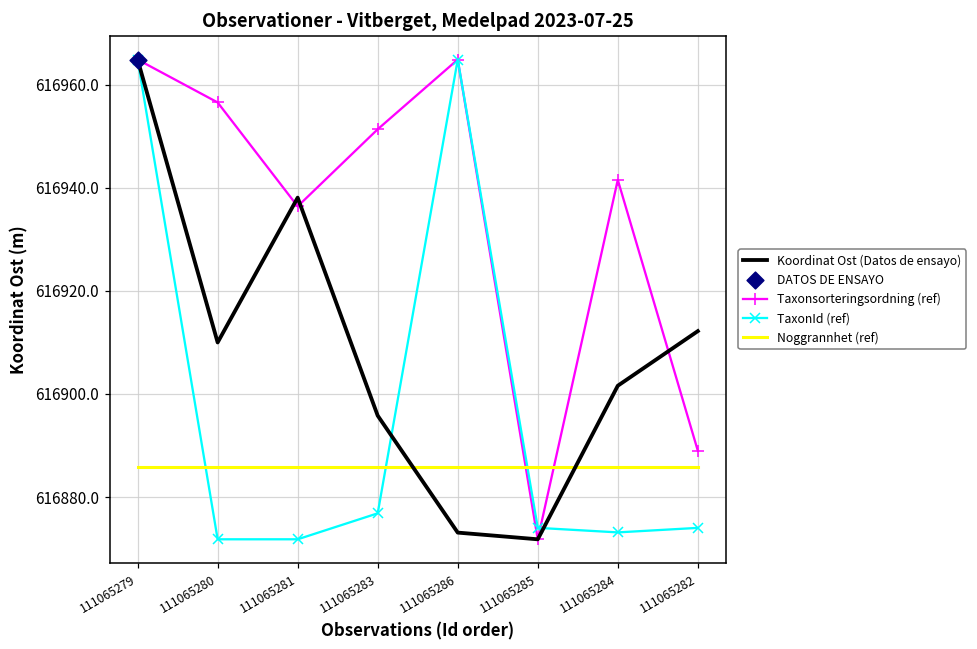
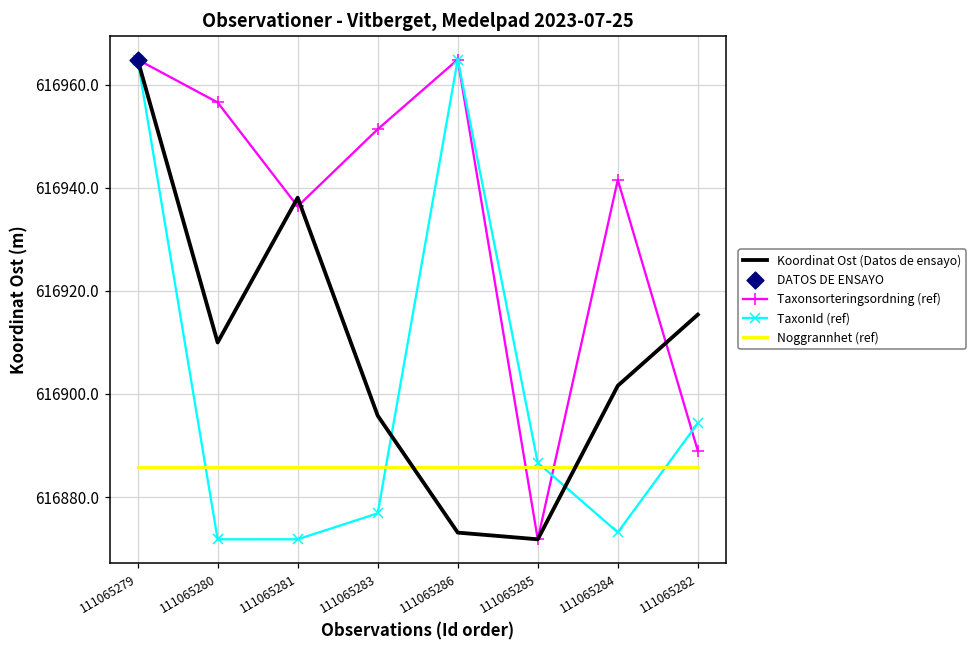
TaxonId (ref), 111065285: 616874 -> 616887
Koordinat Ost (Datos de ensayo), 111065282: 616912 -> 616915
TaxonId (ref), 111065282: 616874 -> 616894
